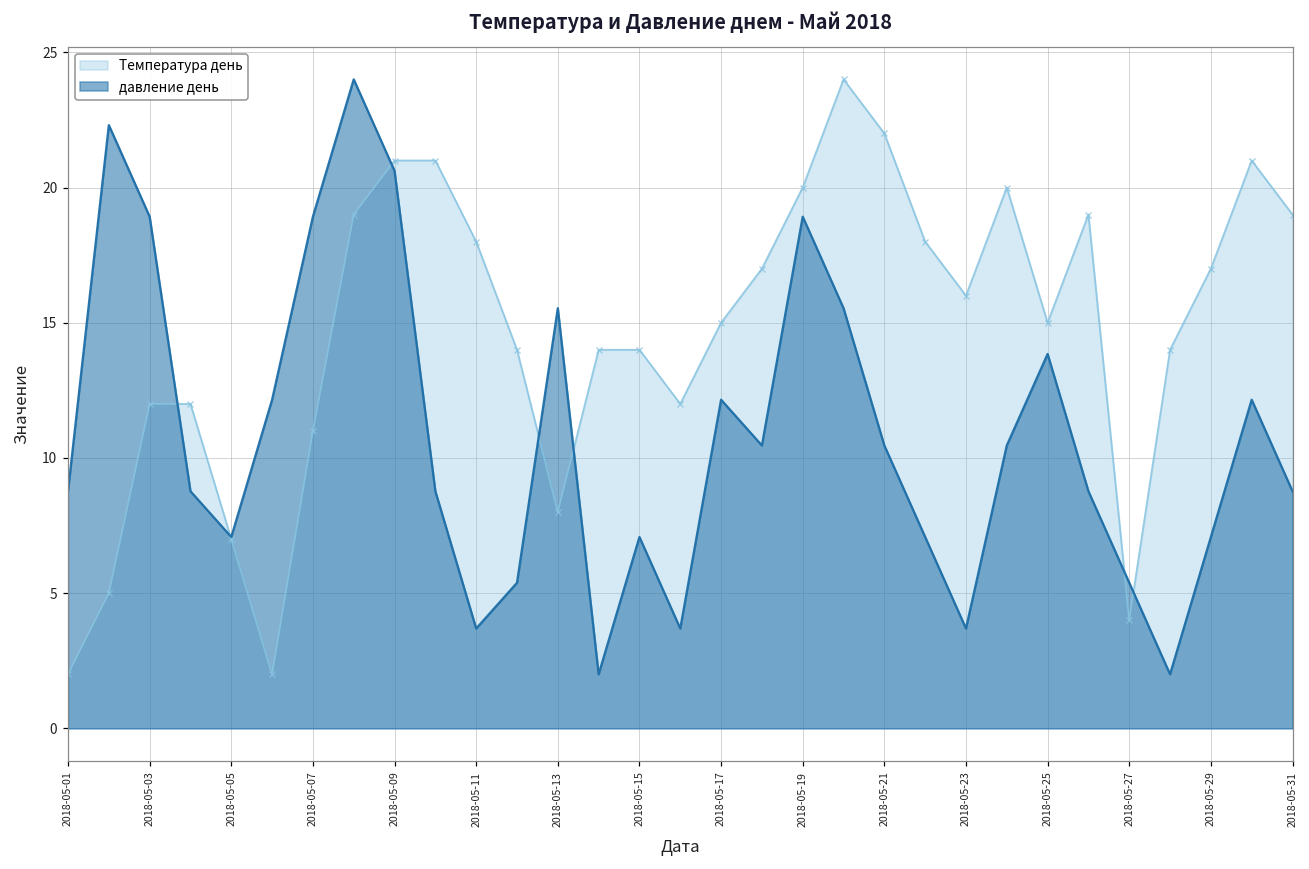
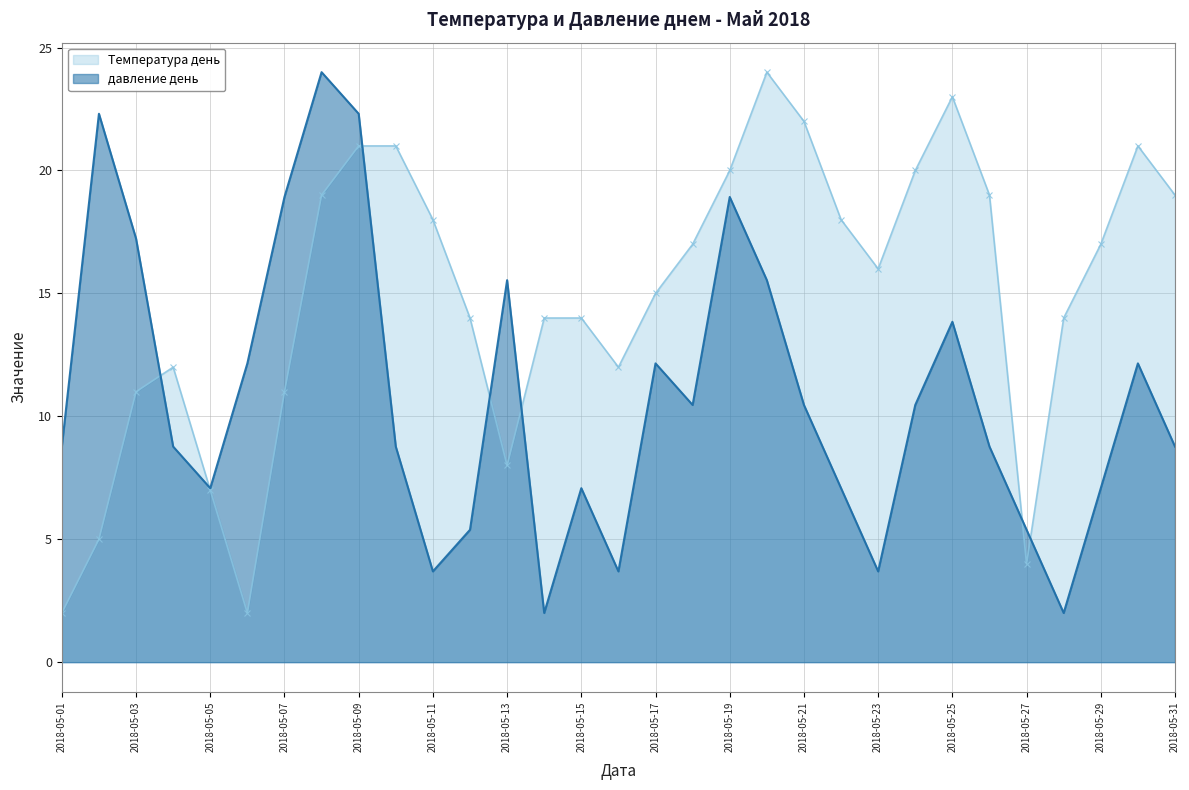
Температура день, 2018-05-03: 12 -> 11
давление день, 2018-05-03: 18.9 -> 17.2
давление день, 2018-05-09: 20.6 -> 22.3
Температура день, 2018-05-25: 15 -> 23
